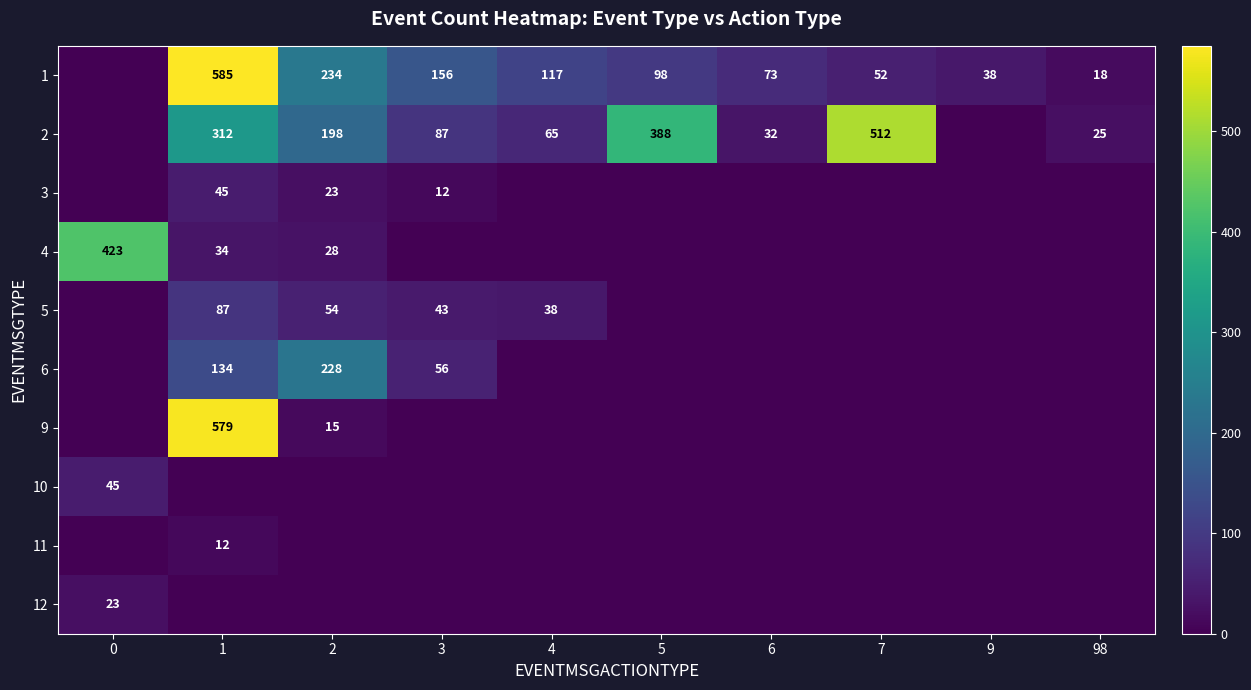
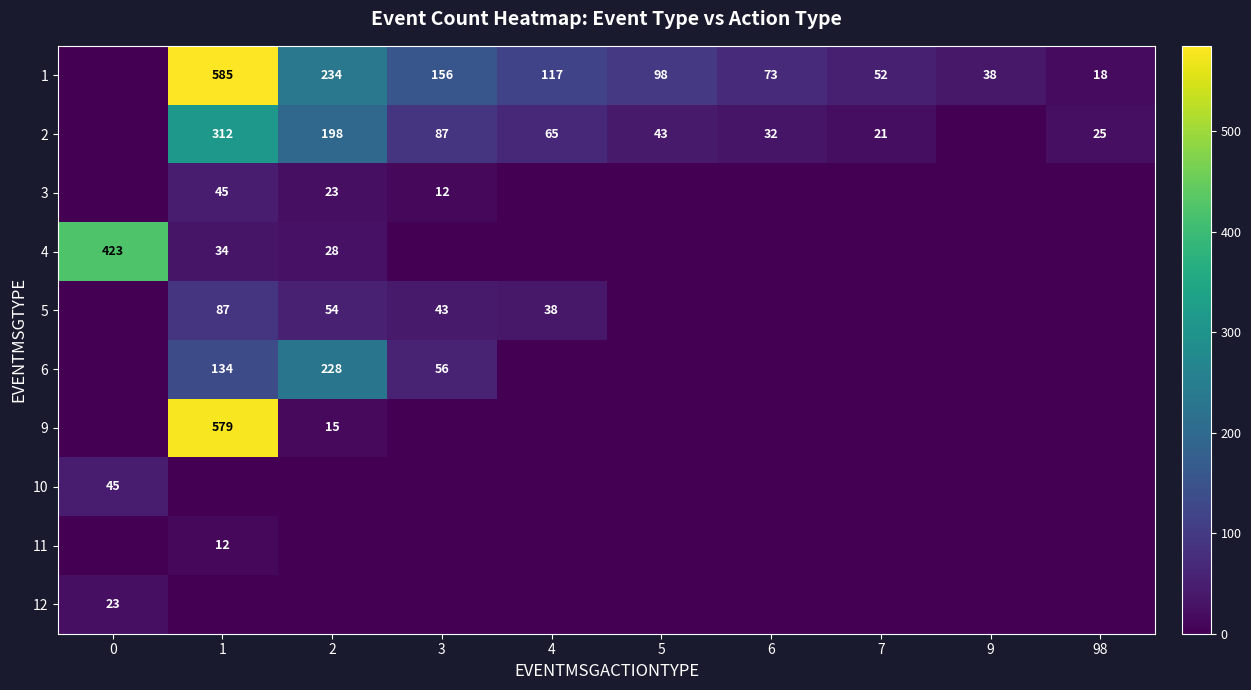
2, 5: 388 -> 43
2, 7: 512 -> 21
